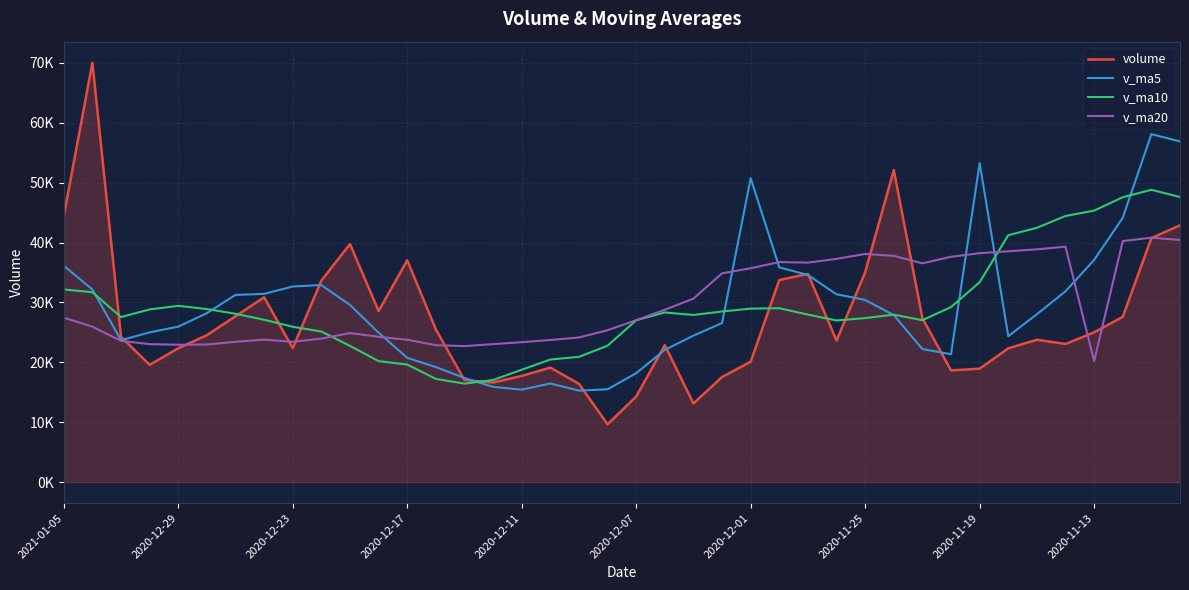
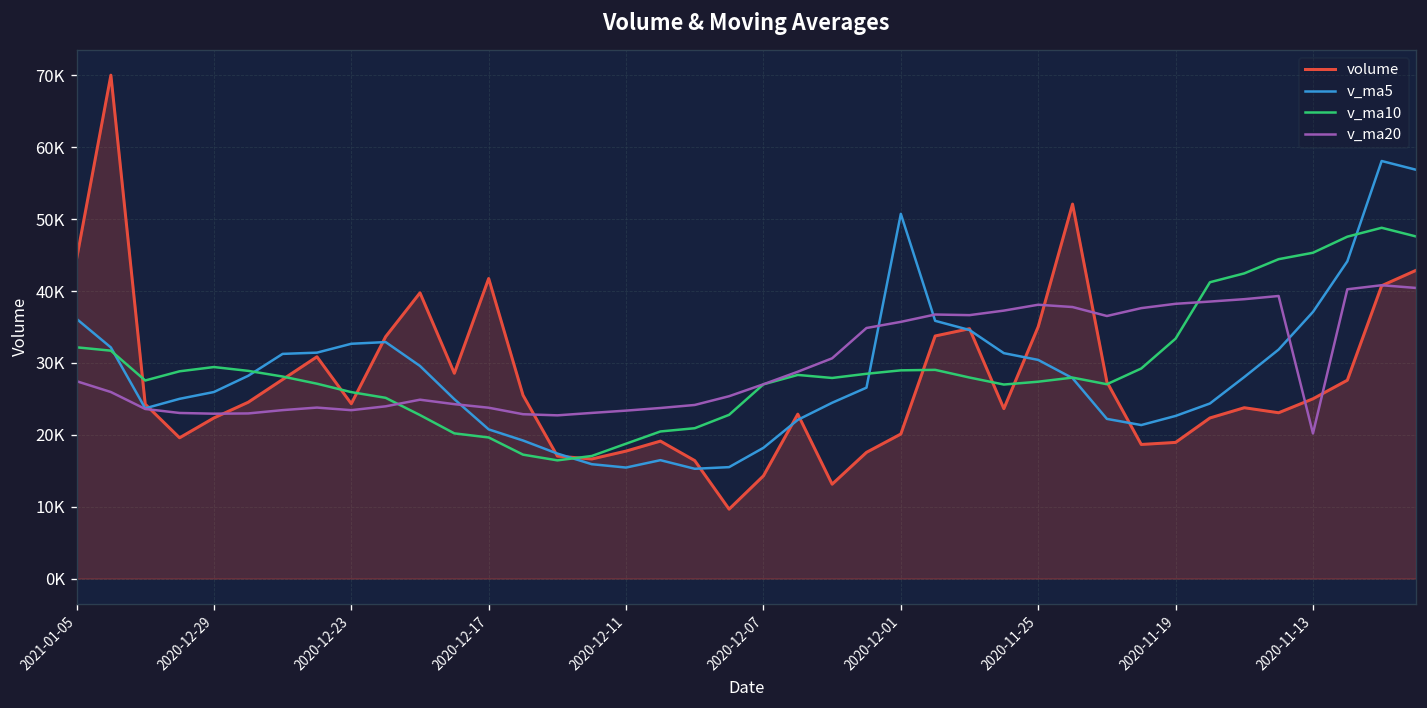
volume, 2020-12-23: 22000 -> 24000
volume, 2020-12-17: 37000 -> 42000
v_ma5, 2020-11-19: 53000 -> 23000
